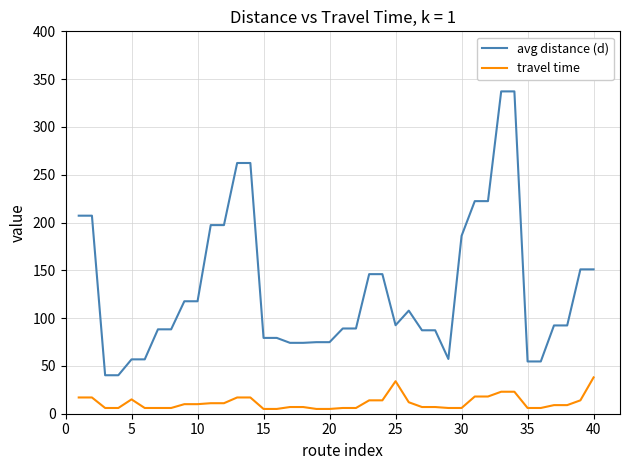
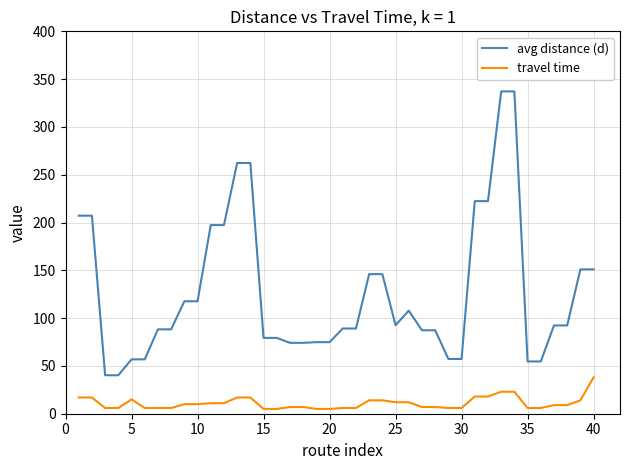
travel time, 25: 30 -> 10
avg distance (d), 30: 190 -> 60
